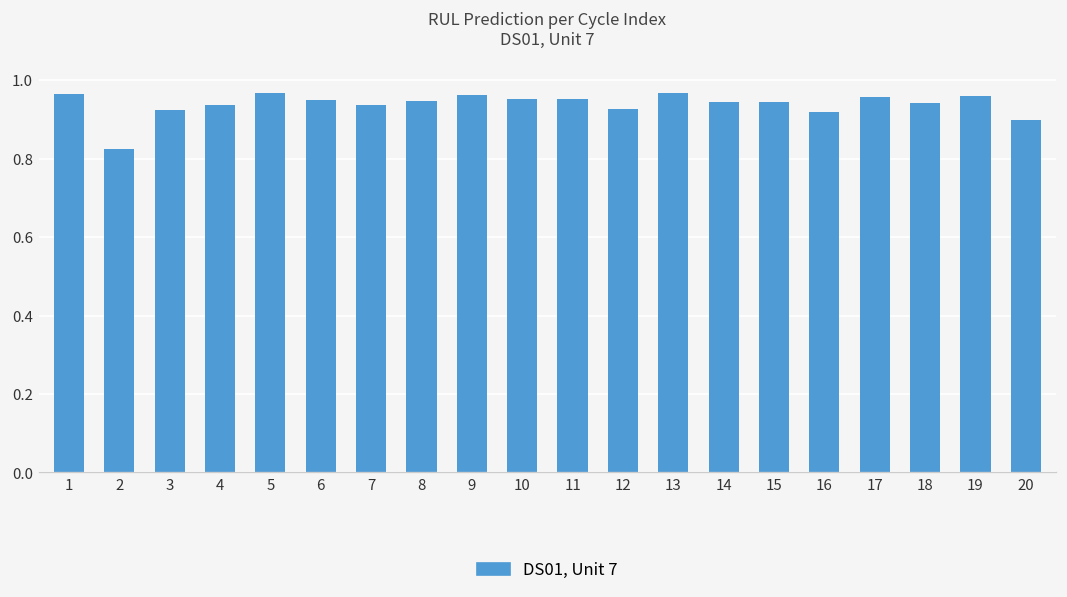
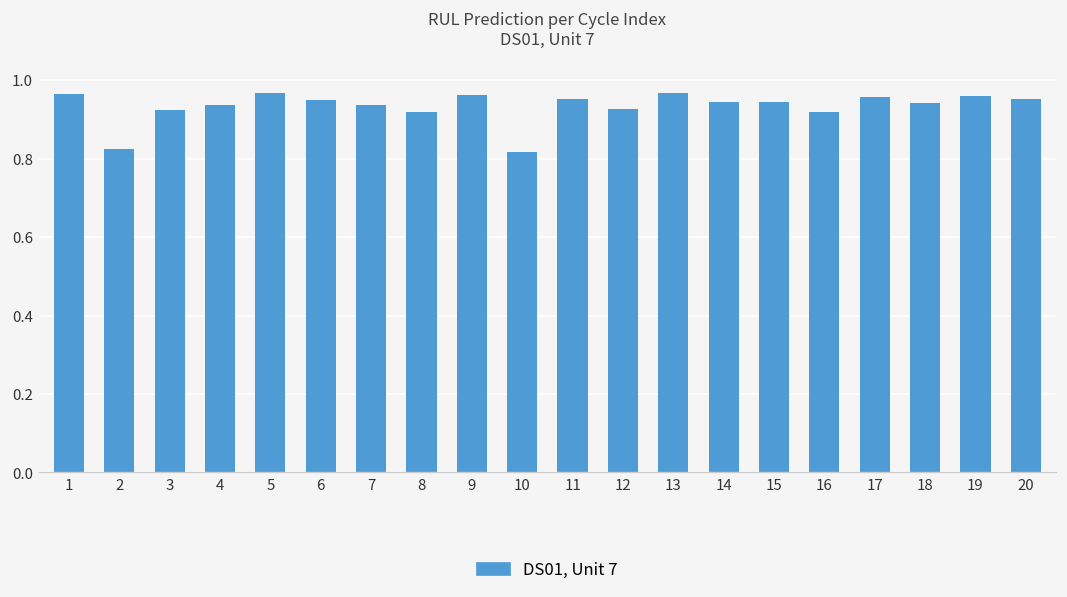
8: 0.95 -> 0.92
10: 0.95 -> 0.82
20: 0.90 -> 0.95
